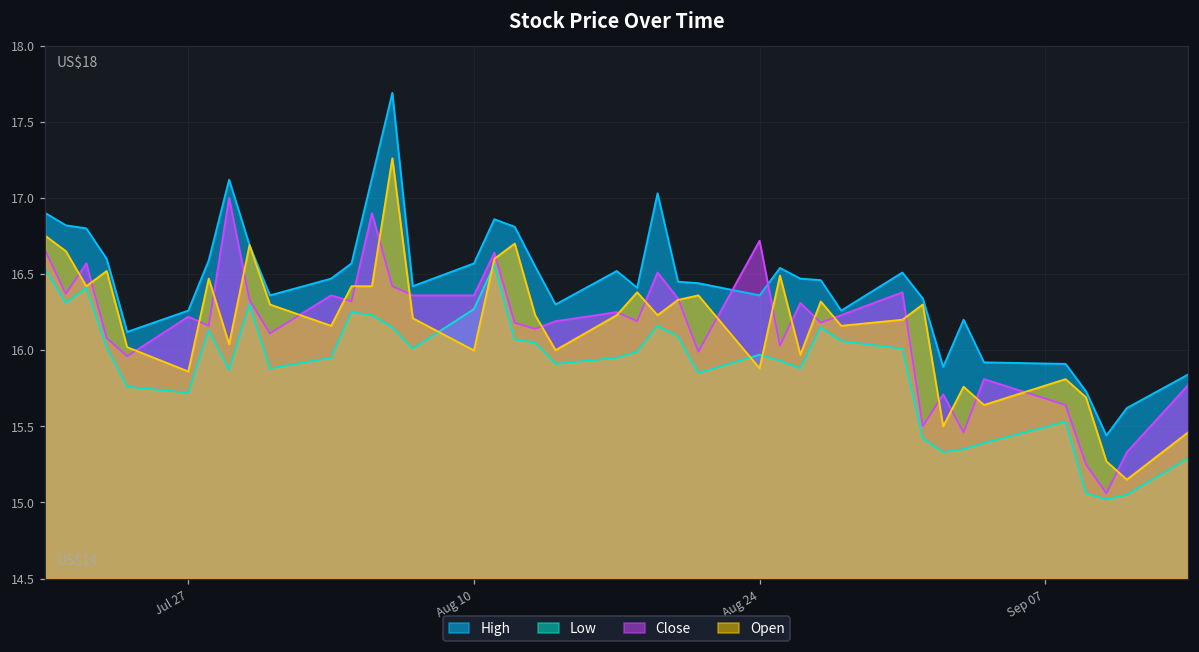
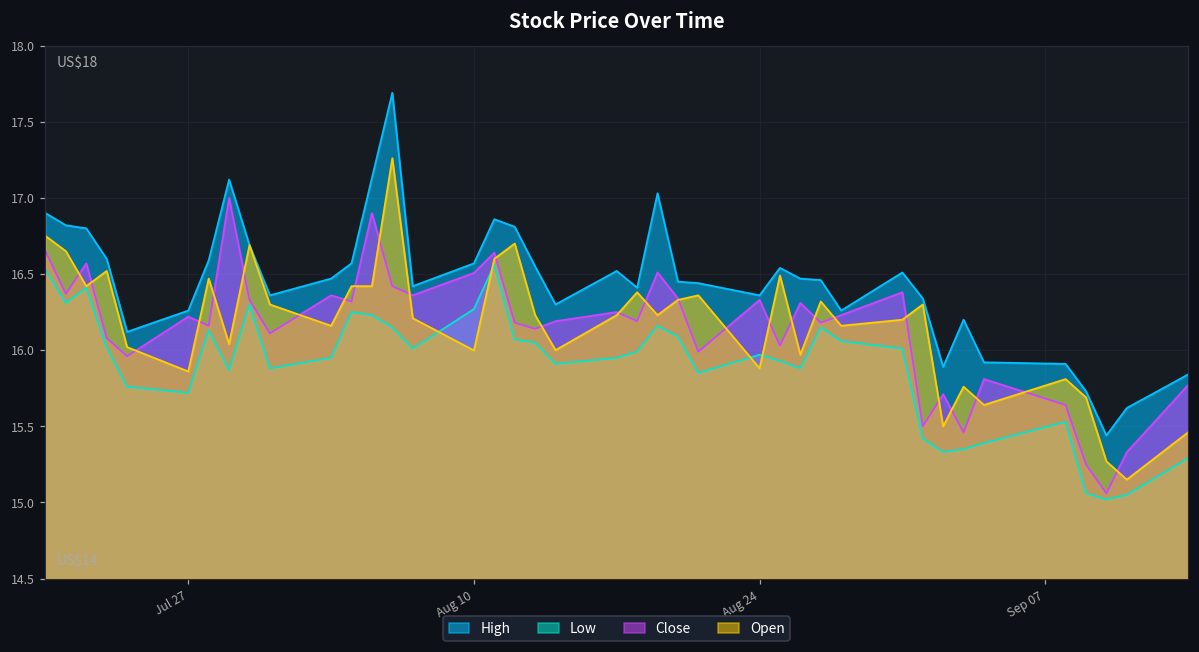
Close, Aug 10: 16.36 -> 16.51
Close, Aug 24: 16.72 -> 16.33
